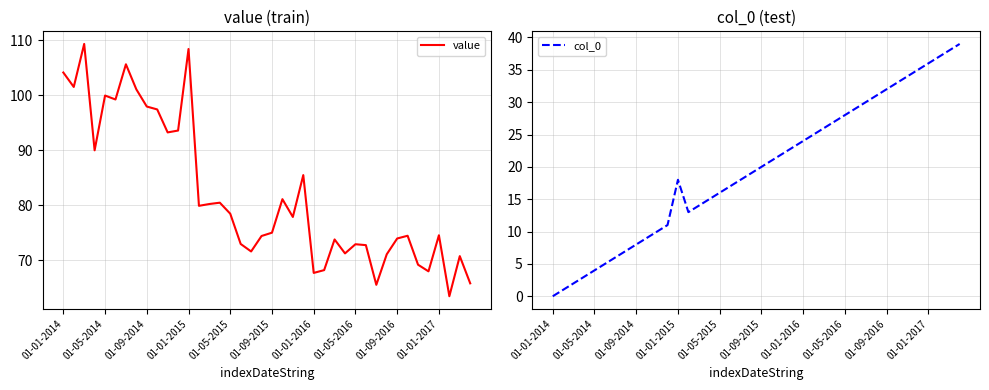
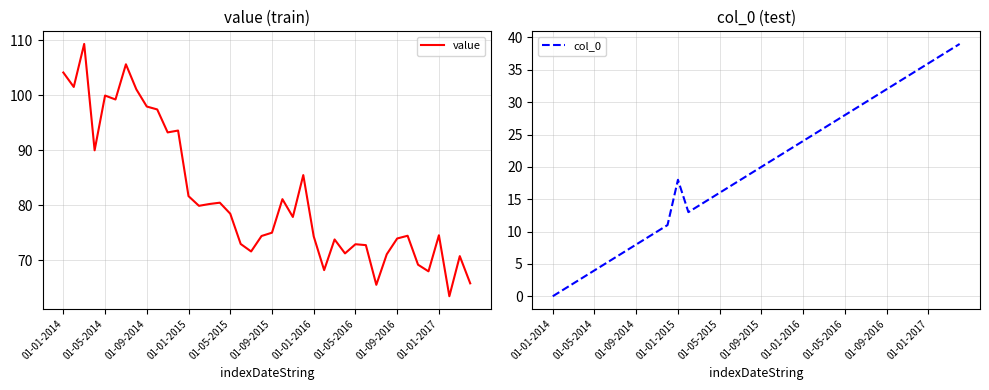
value (train), 01-01-2015: 108 -> 82
value (train), 01-01-2016: 68 -> 74
